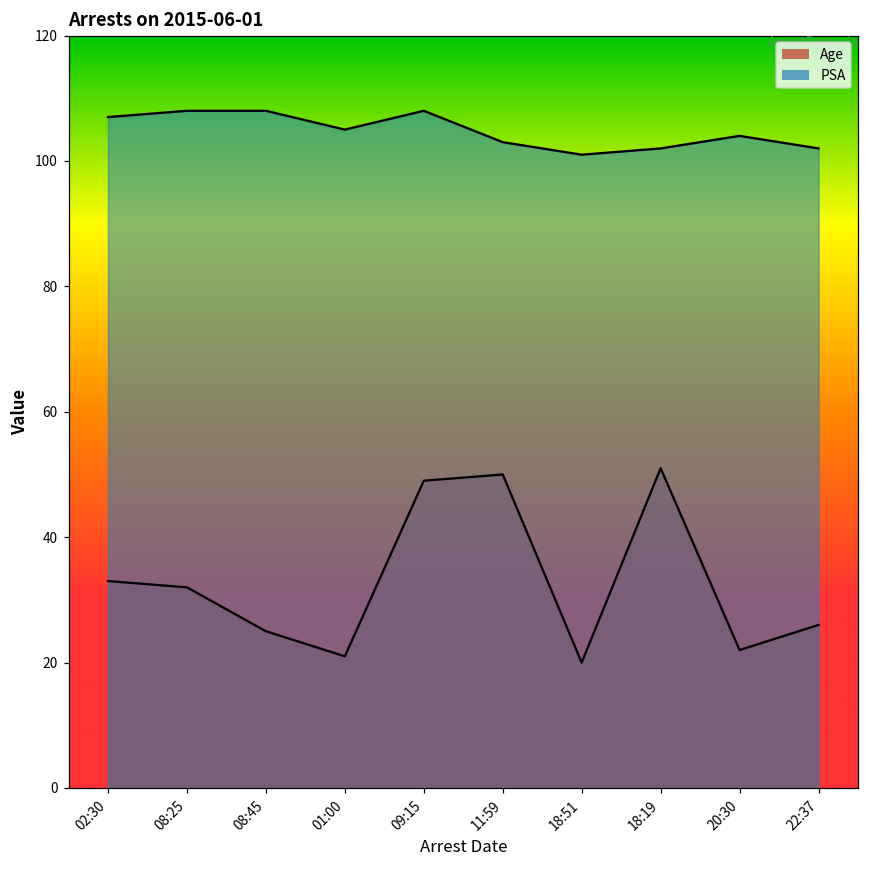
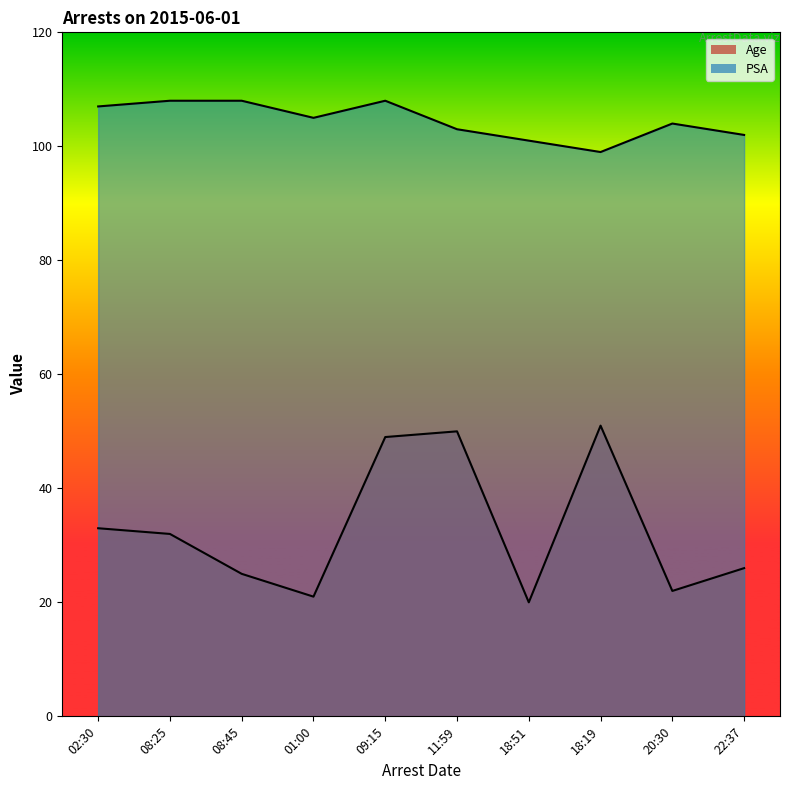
PSA, 18:19: 102 -> 99
